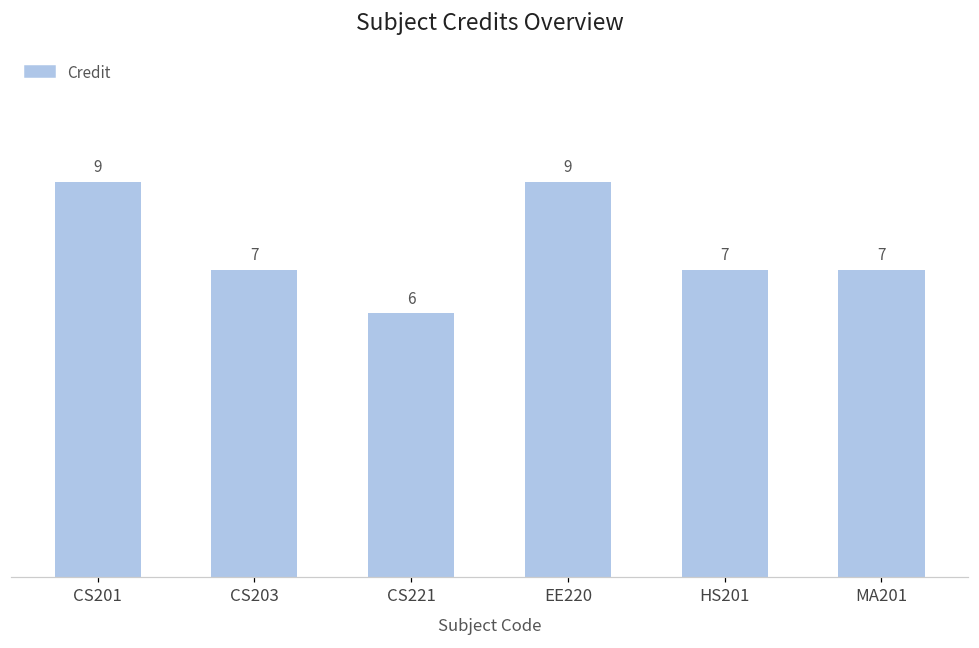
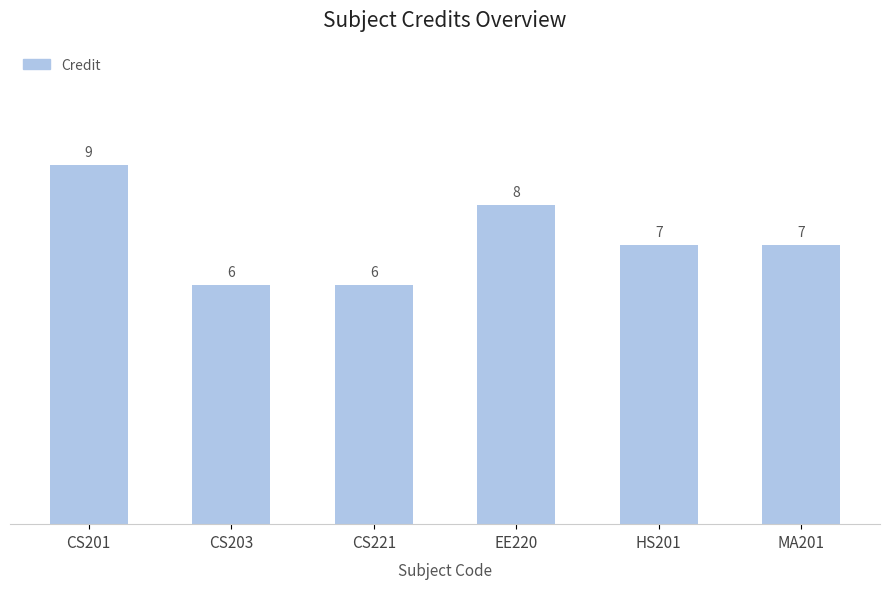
CS203: 7 -> 6
EE220: 9 -> 8
